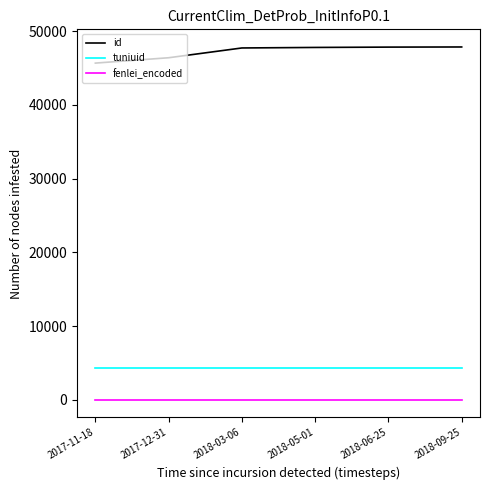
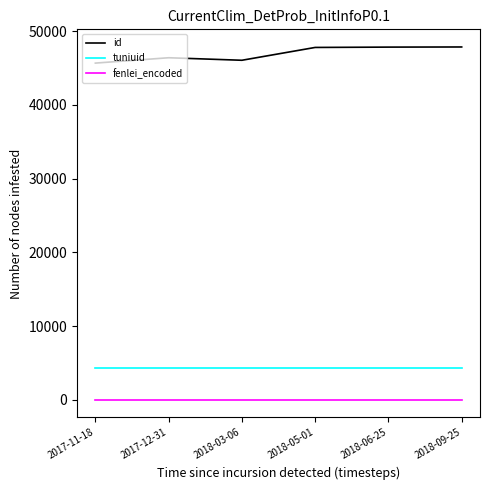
id, 2018-03-06: 48000 -> 46000
